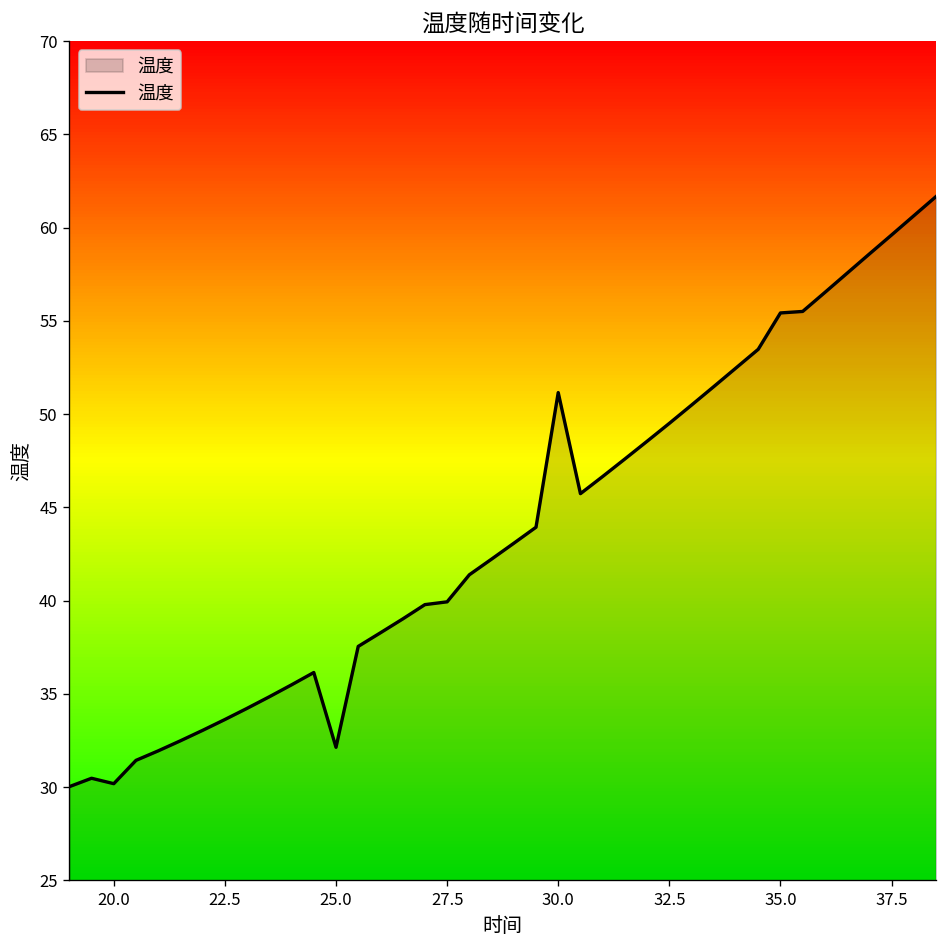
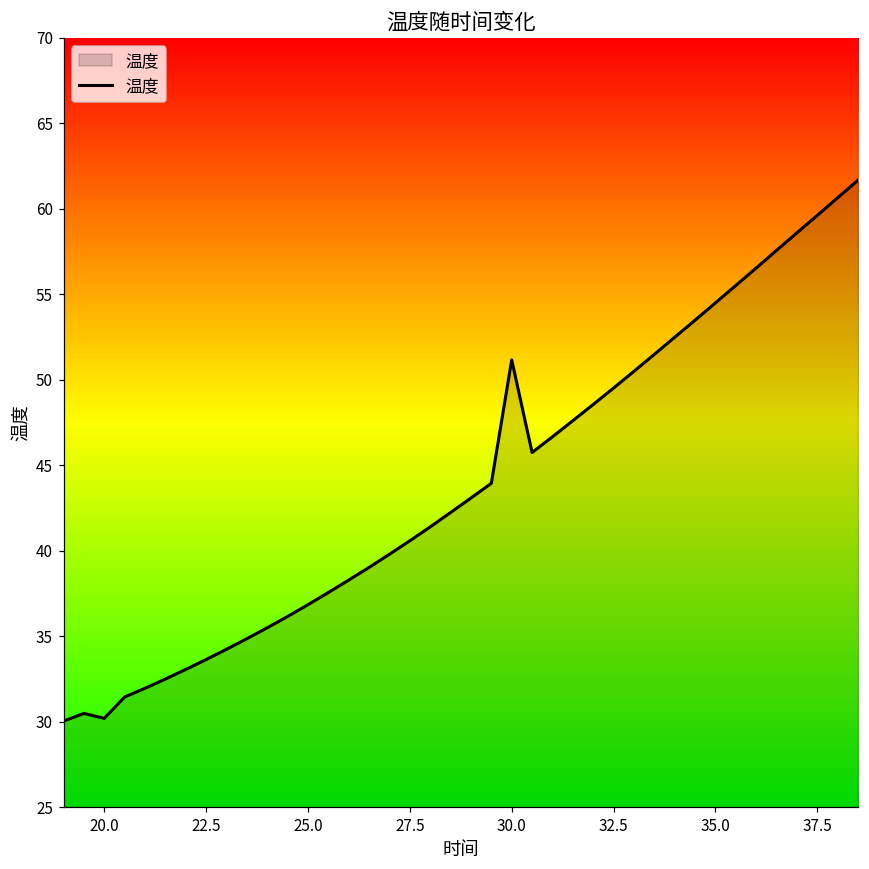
25.0: 32.1 -> 36.8
27.5: 39.9 -> 40.6
35.0: 55.4 -> 54.5
